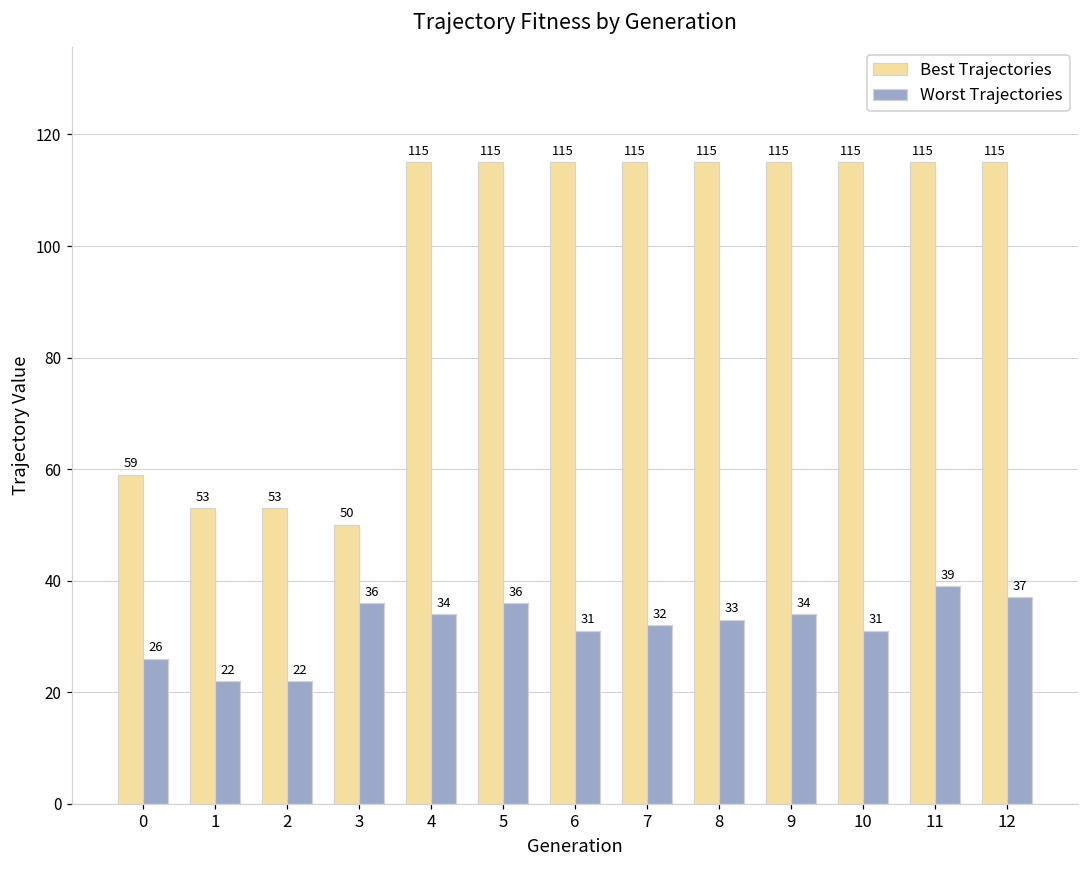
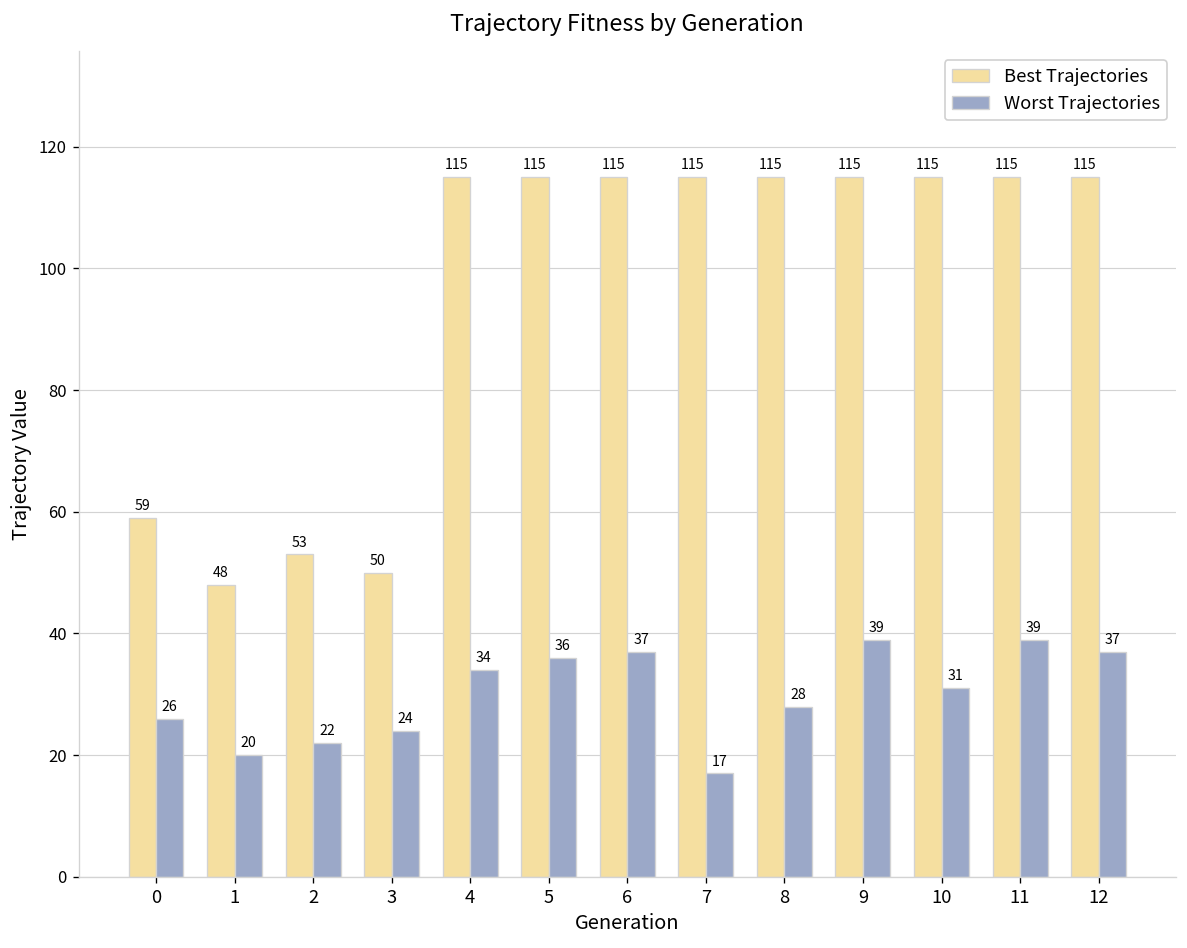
Best Trajectories, 1: 53 -> 48
Worst Trajectories, 1: 22 -> 20
Worst Trajectories, 3: 36 -> 24
Worst Trajectories, 6: 31 -> 37
Worst Trajectories, 7: 32 -> 17
Worst Trajectories, 8: 33 -> 28
Worst Trajectories, 9: 34 -> 39
